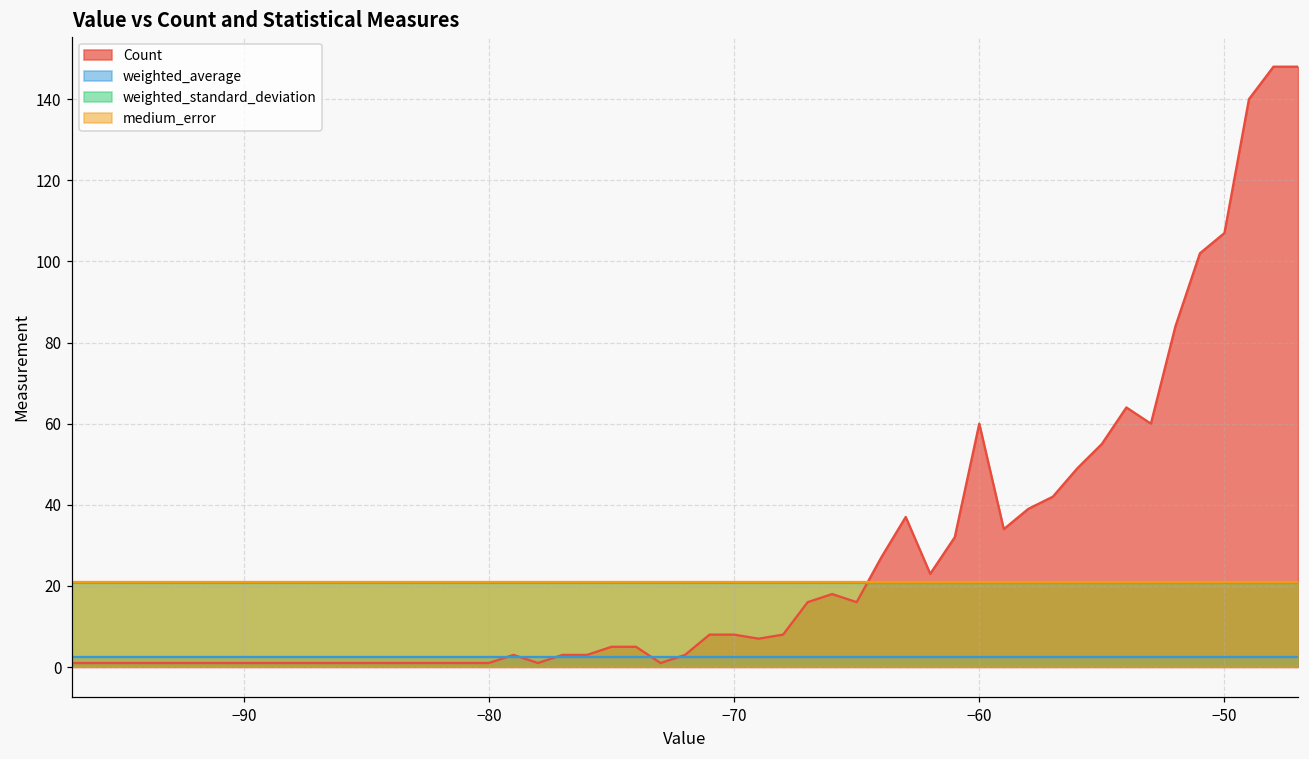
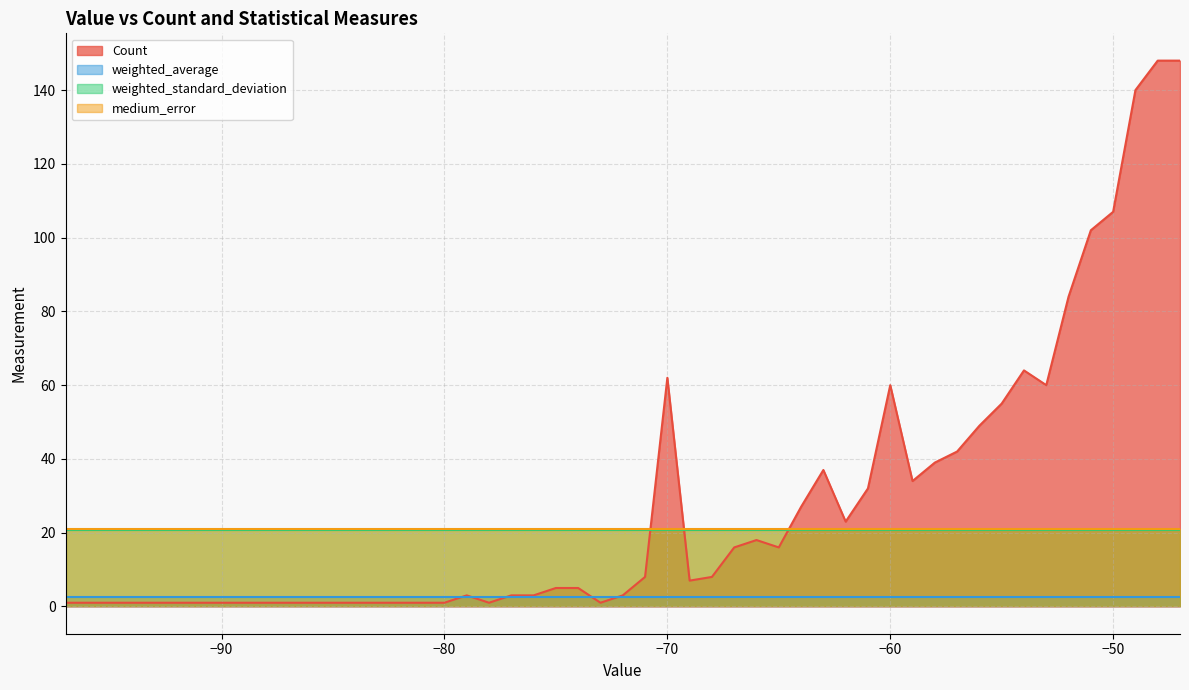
Count, −70: 8 -> 62
